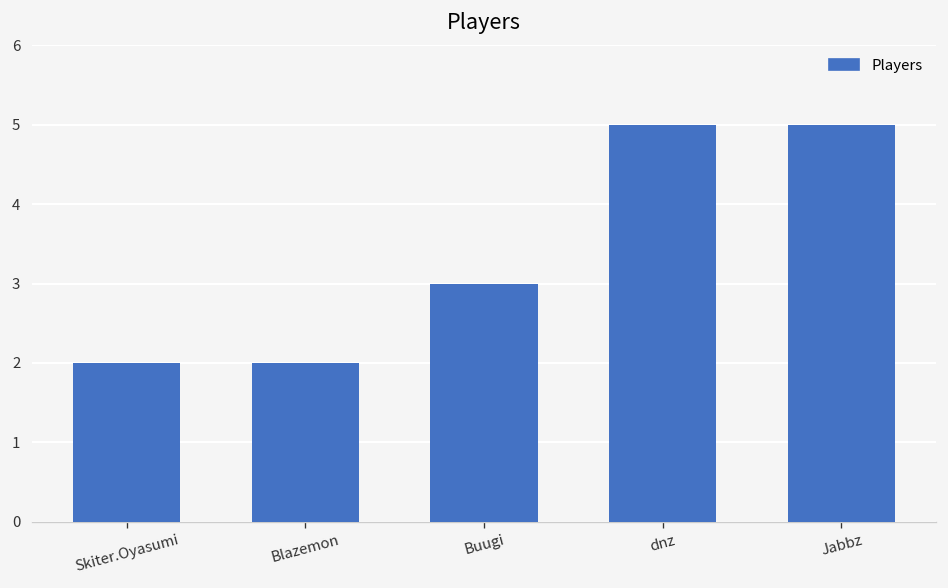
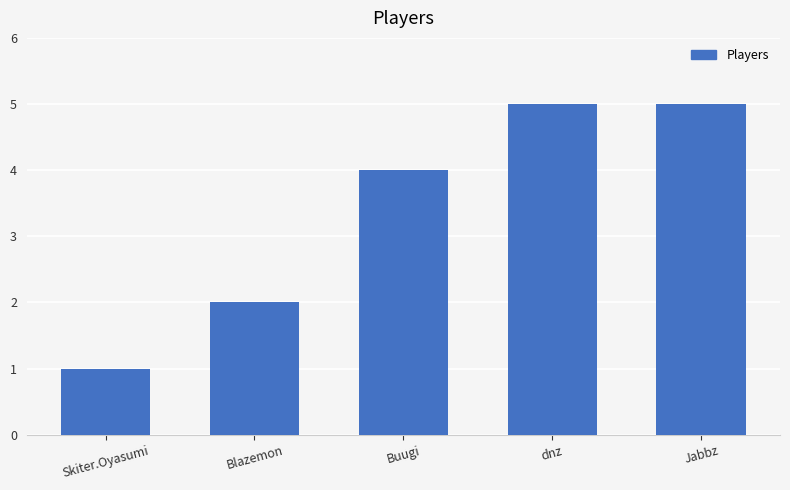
Skiter.Oyasumi: 2 -> 1
Buugi: 3 -> 4
